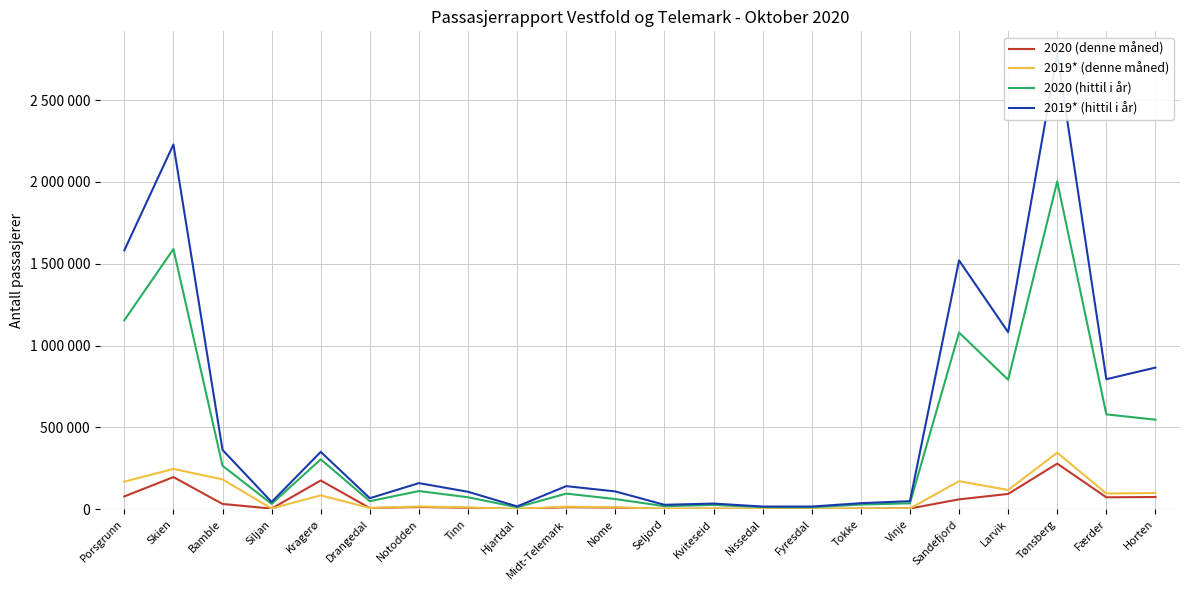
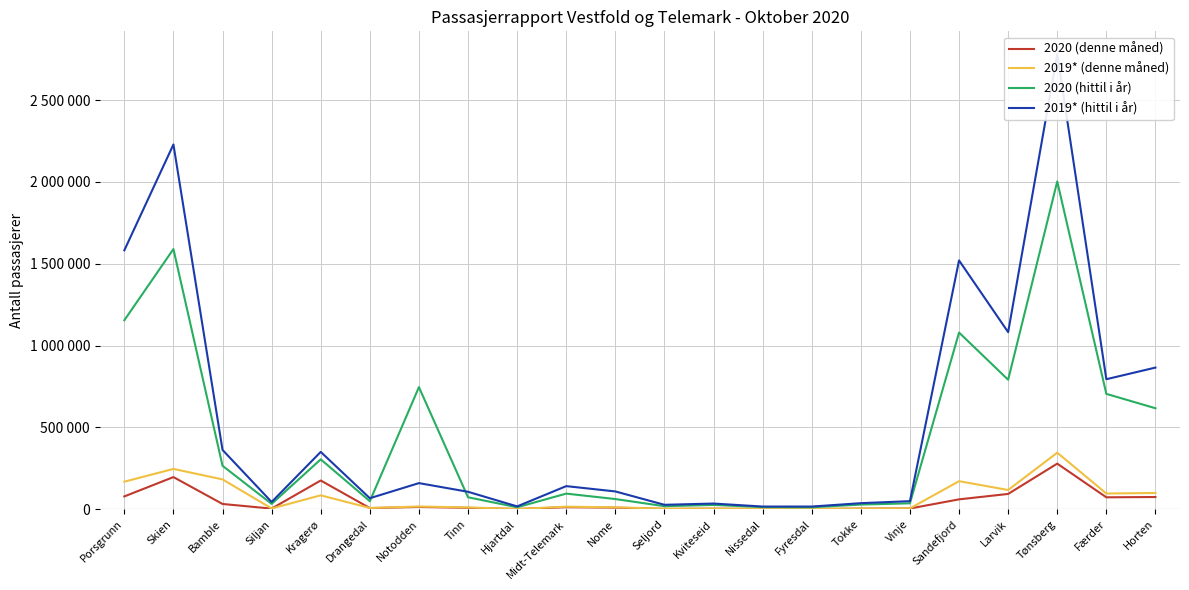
2020 (hittil i år), Notodden: 110000 -> 750000
2020 (hittil i år), Færder: 580000 -> 710000
2020 (hittil i år), Horten: 550000 -> 620000
